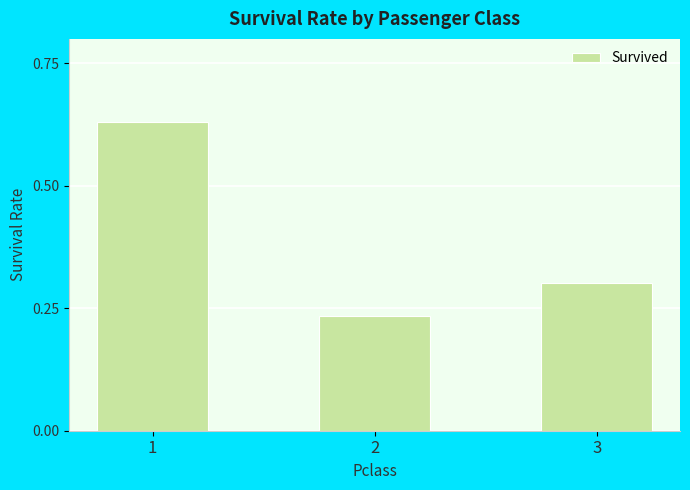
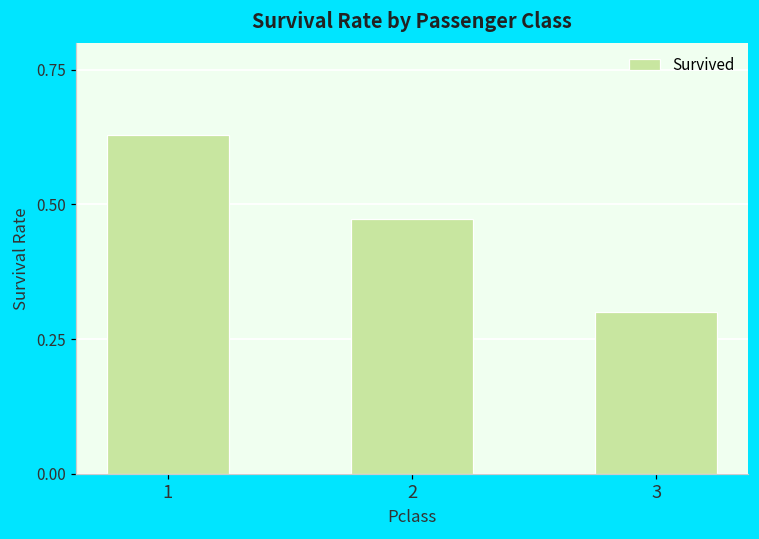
2: 0.23 -> 0.47
